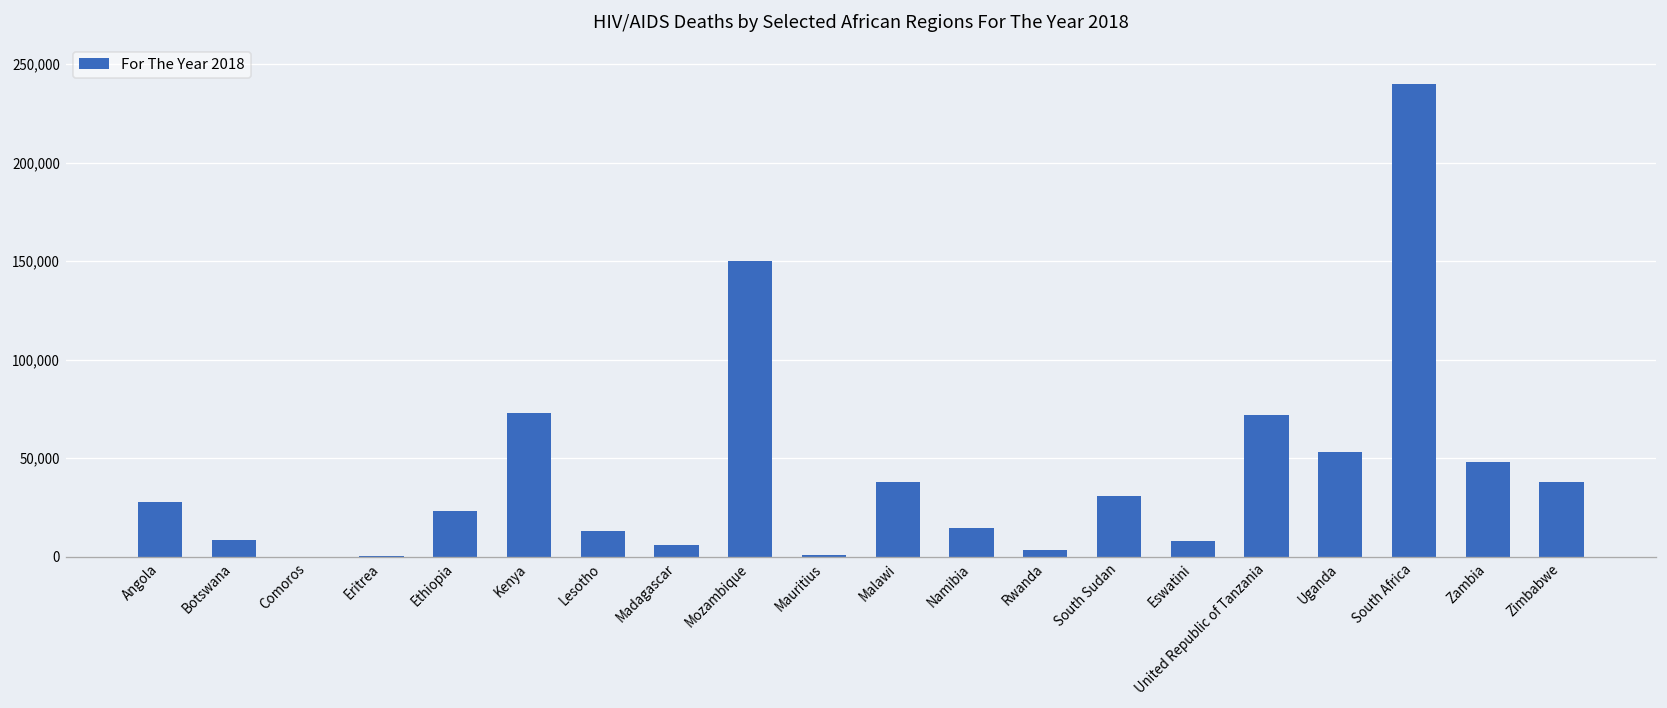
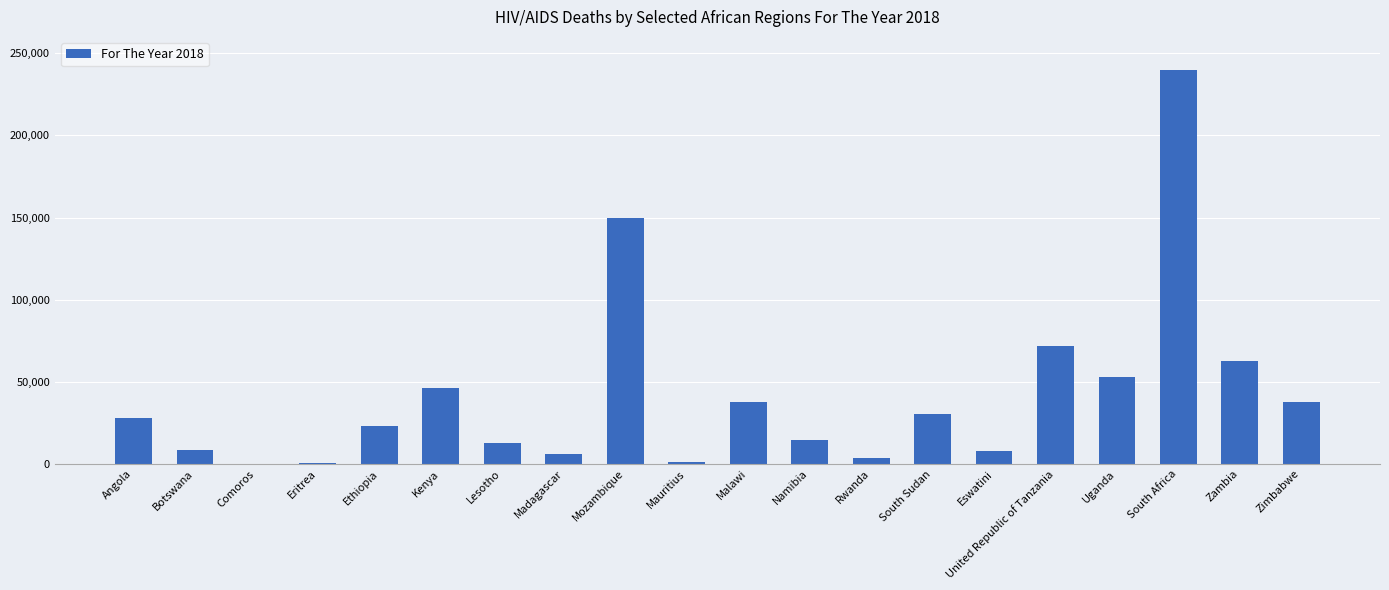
Kenya: 73,000 -> 46,000
Zambia: 48,000 -> 63,000
